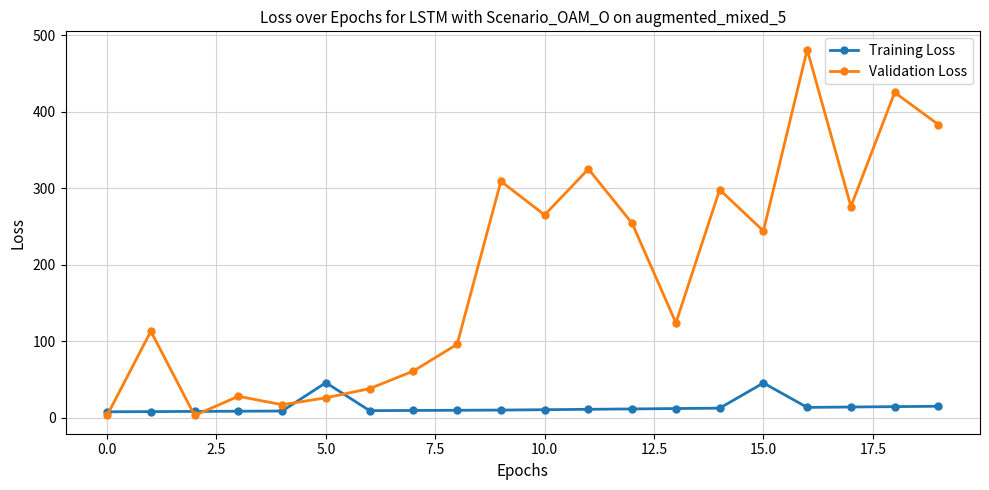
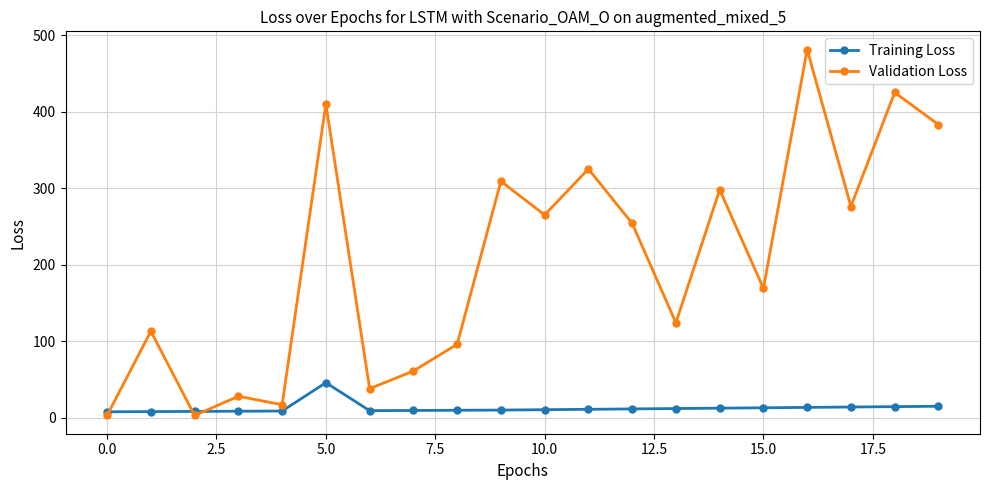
Validation Loss, 5.0: 30 -> 410
Training Loss, 15.0: 50 -> 10
Validation Loss, 15.0: 240 -> 170
